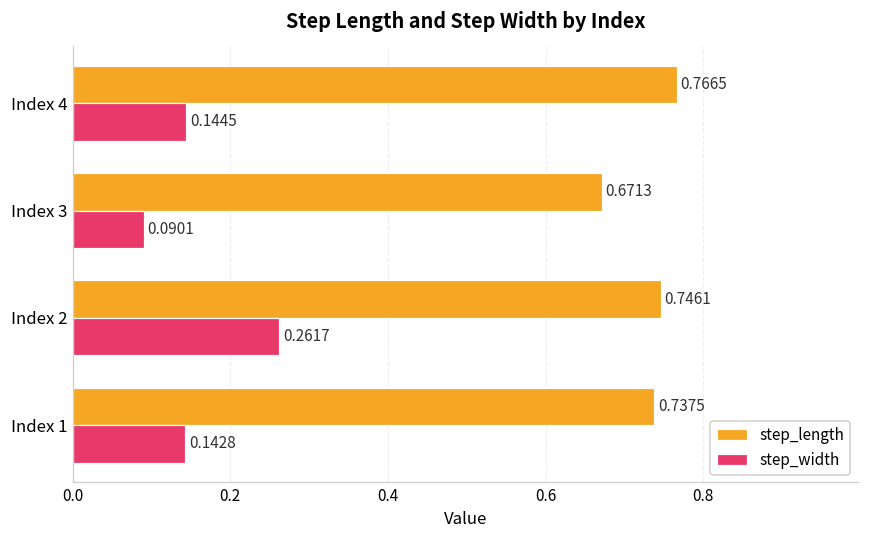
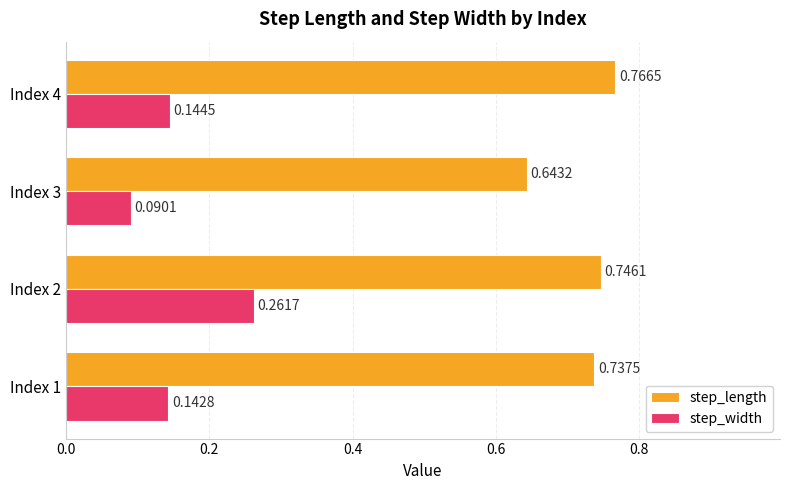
step_length, Index 3: 0.6713 -> 0.6432
